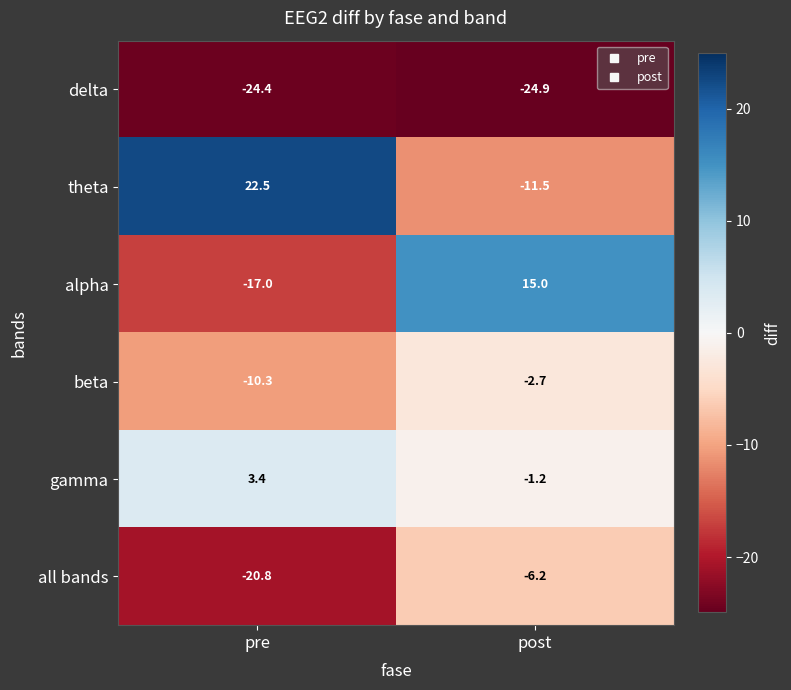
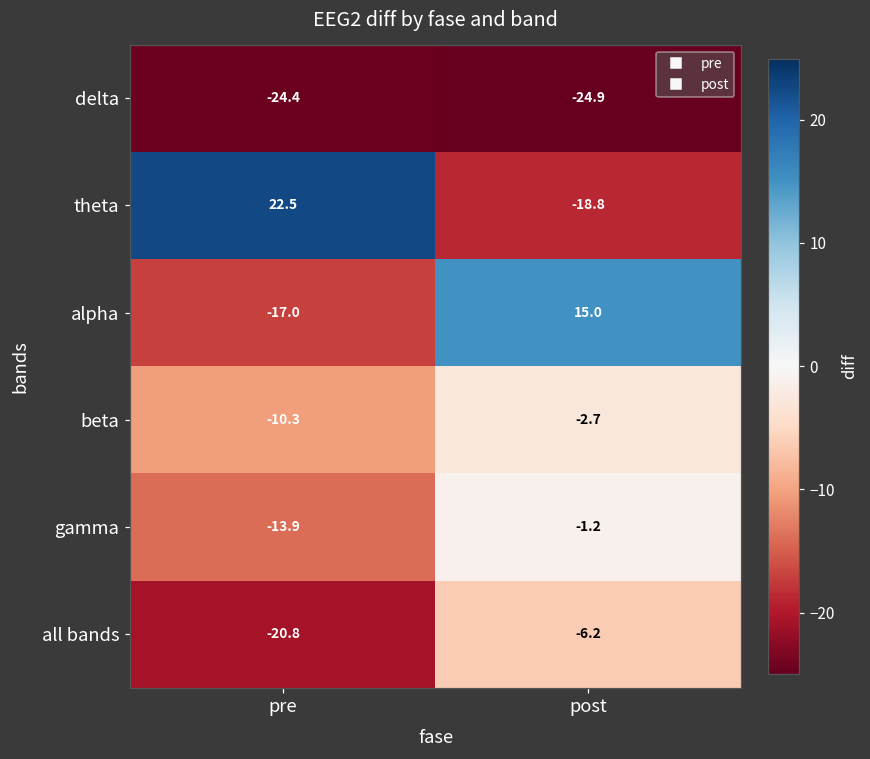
theta, post: -11.5 -> -18.8
gamma, pre: 3.4 -> -13.9
